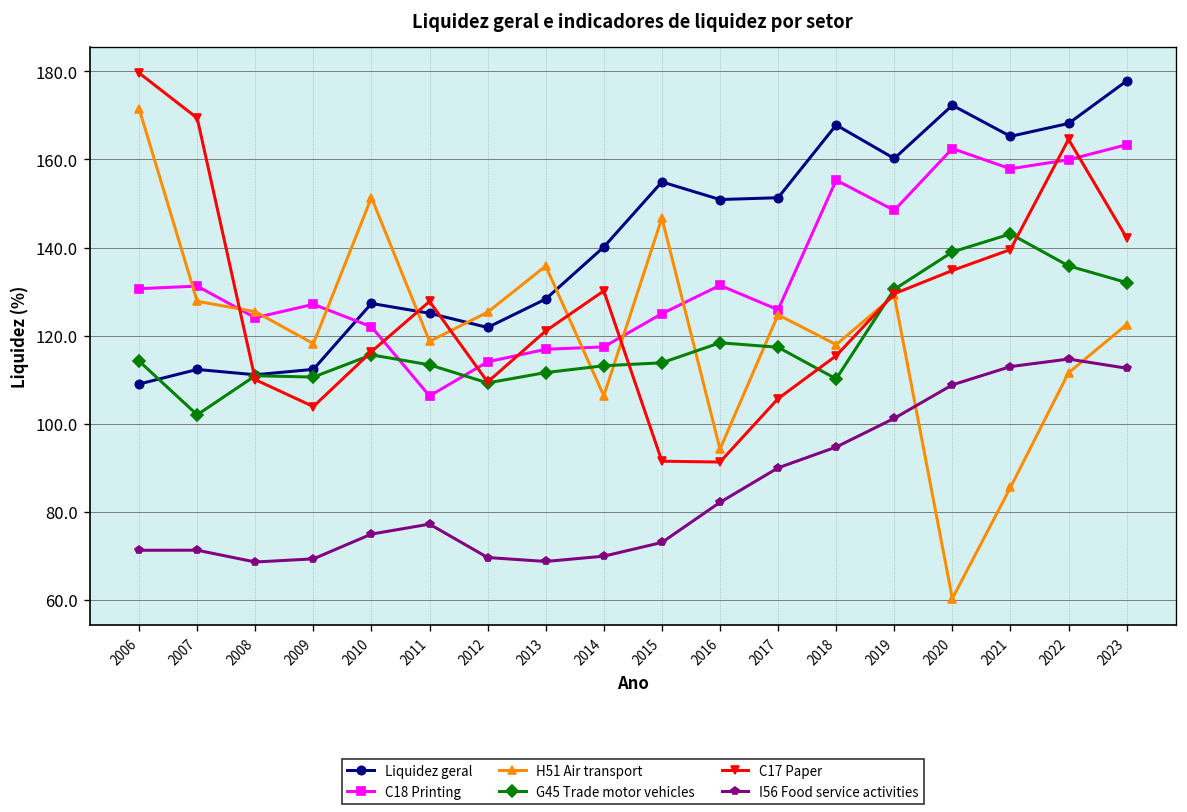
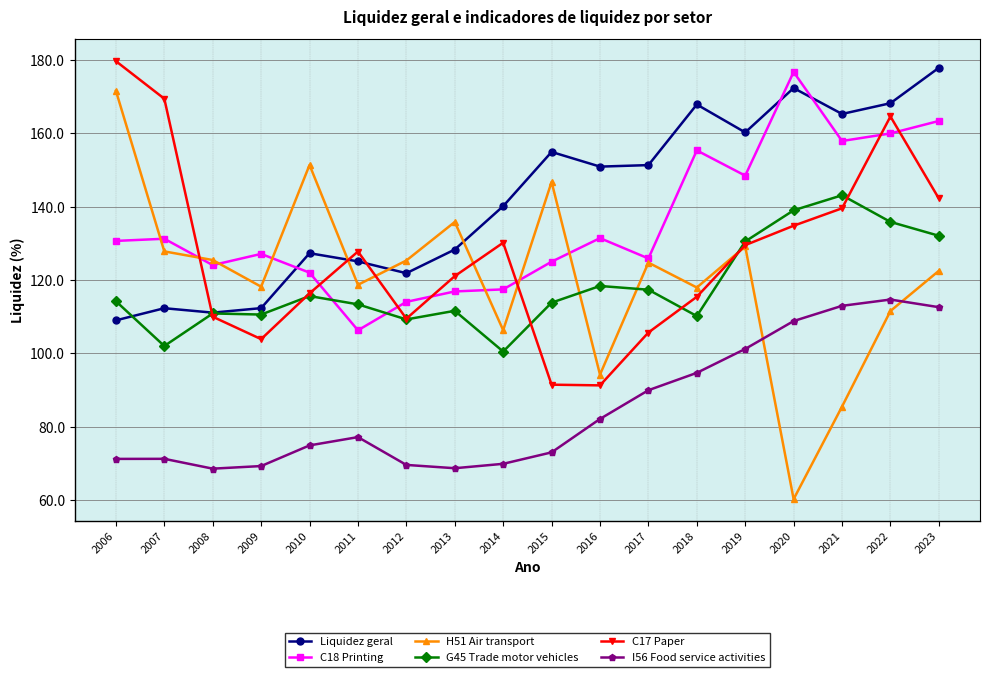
G45 Trade motor vehicles, 2014: 113 -> 101
C18 Printing, 2020: 162 -> 177
